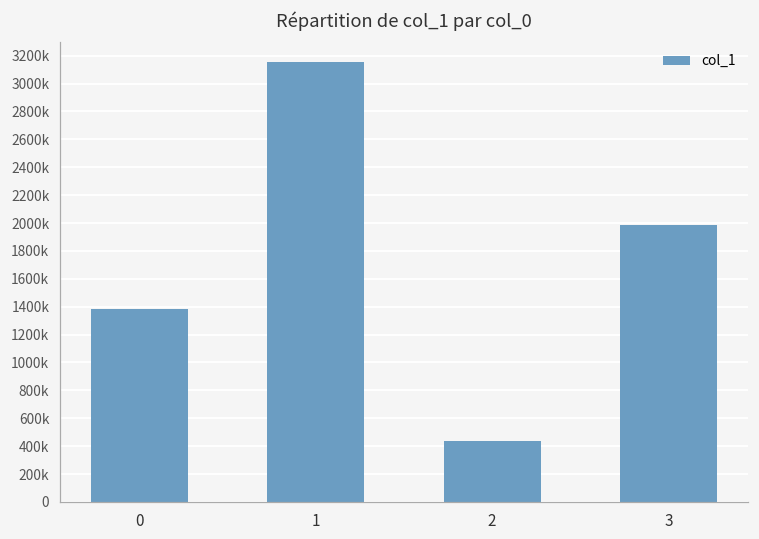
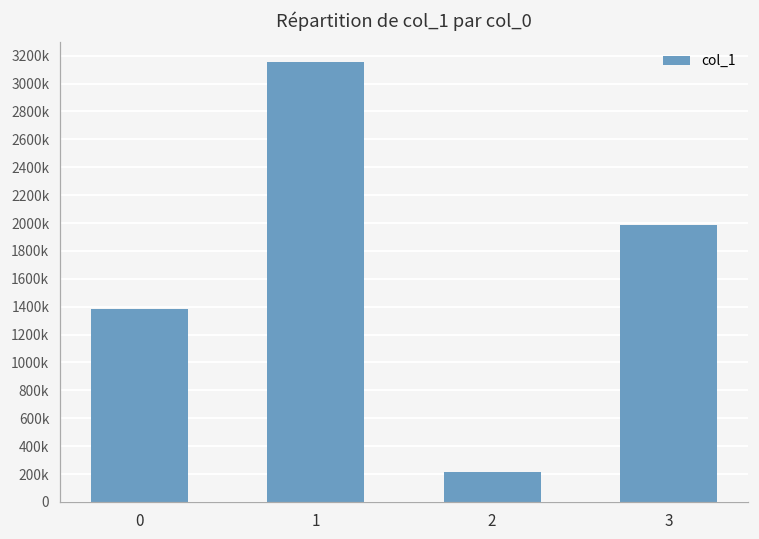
2: 430000 -> 210000
